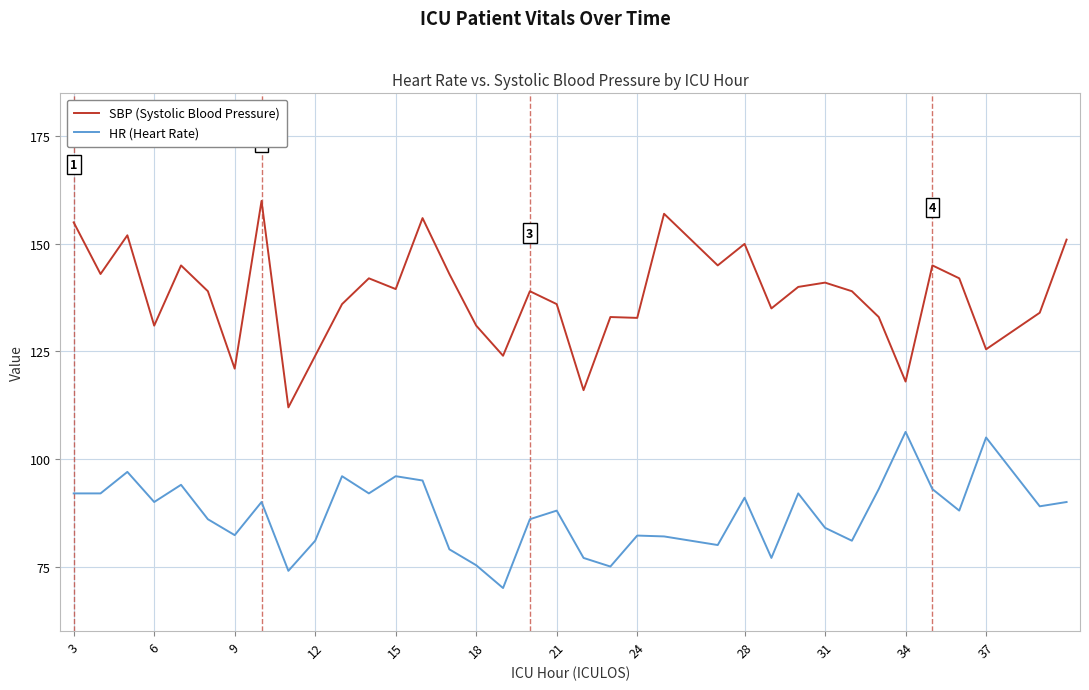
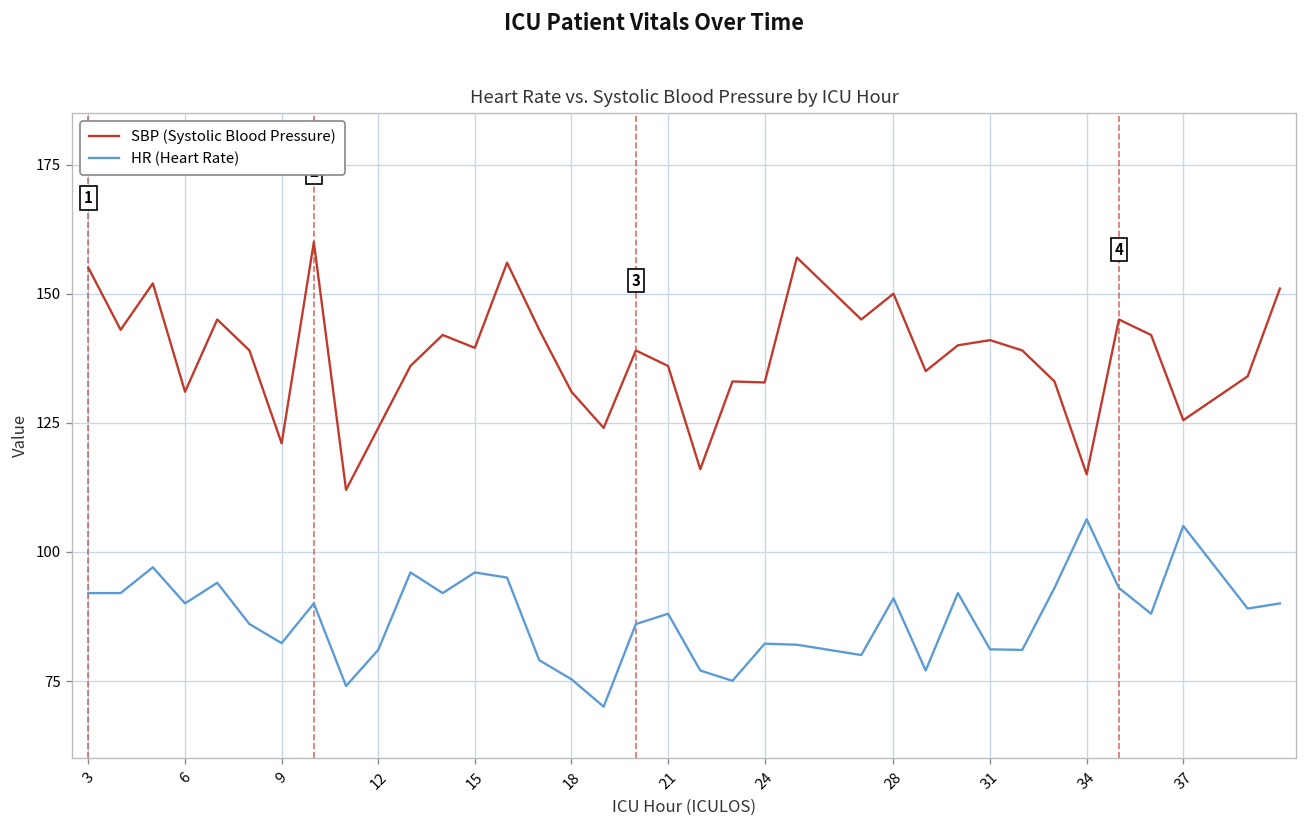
HR (Heart Rate), 31: 84 -> 81
SBP (Systolic Blood Pressure), 34: 118 -> 115
